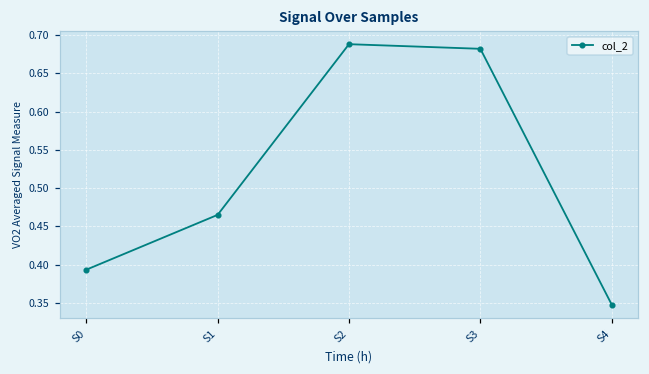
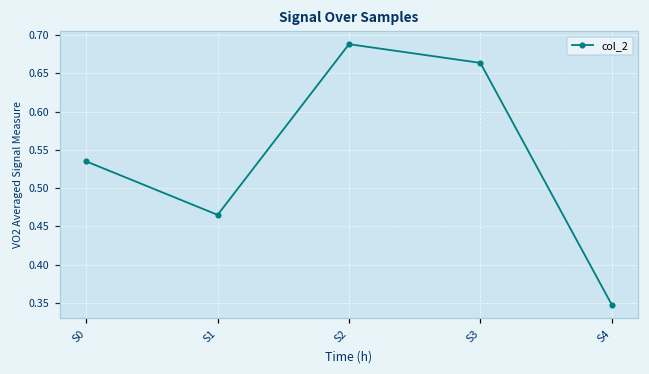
S0: 0.39 -> 0.53
S3: 0.68 -> 0.66
